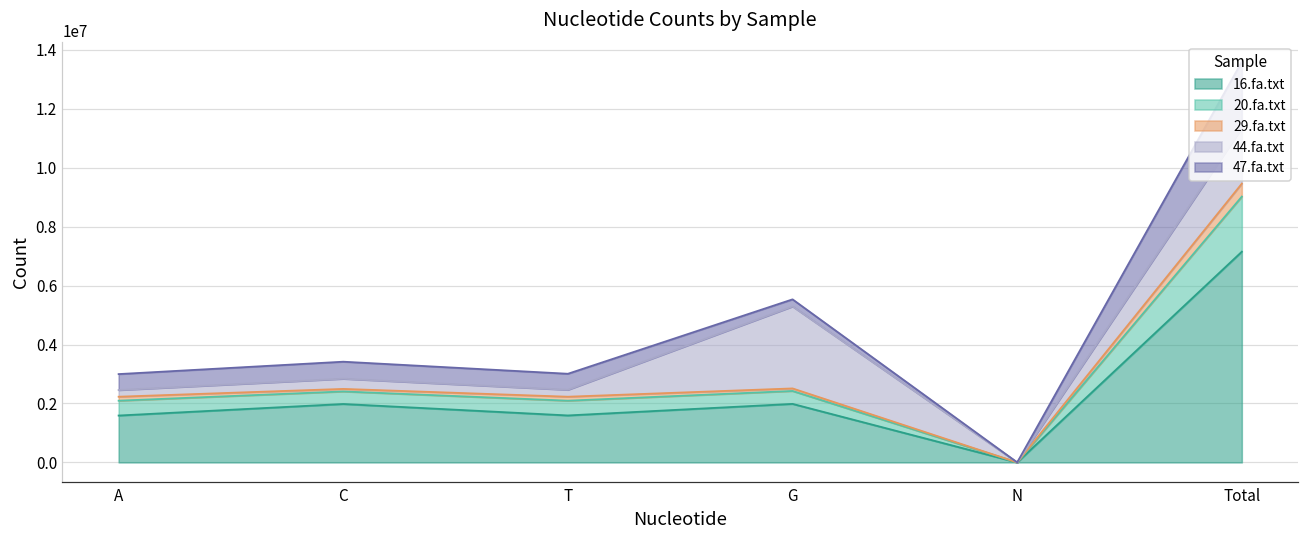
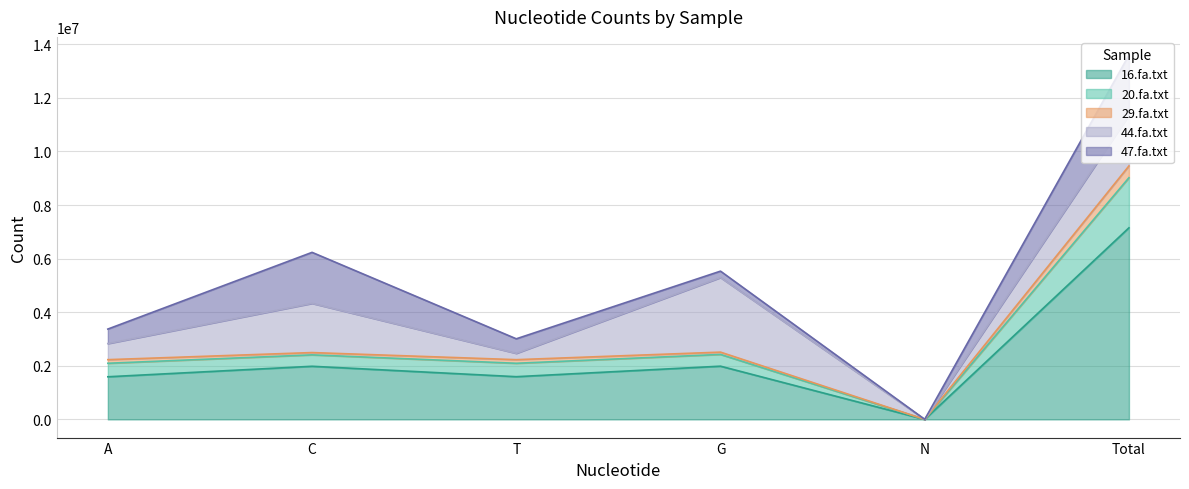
44.fa.txt, A: 200000 -> 600000
44.fa.txt, C: 300000 -> 1800000
47.fa.txt, C: 600000 -> 1900000
